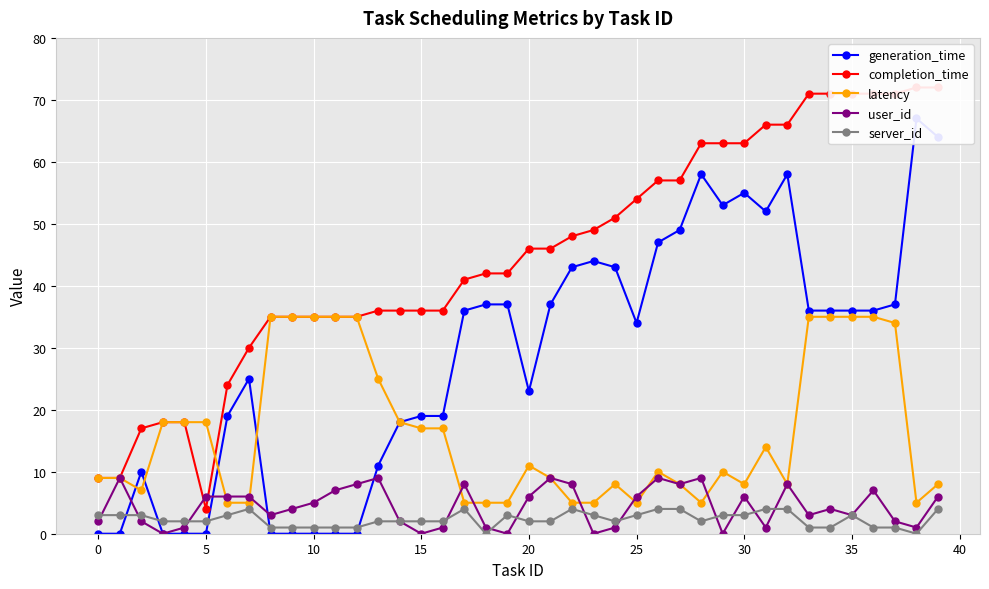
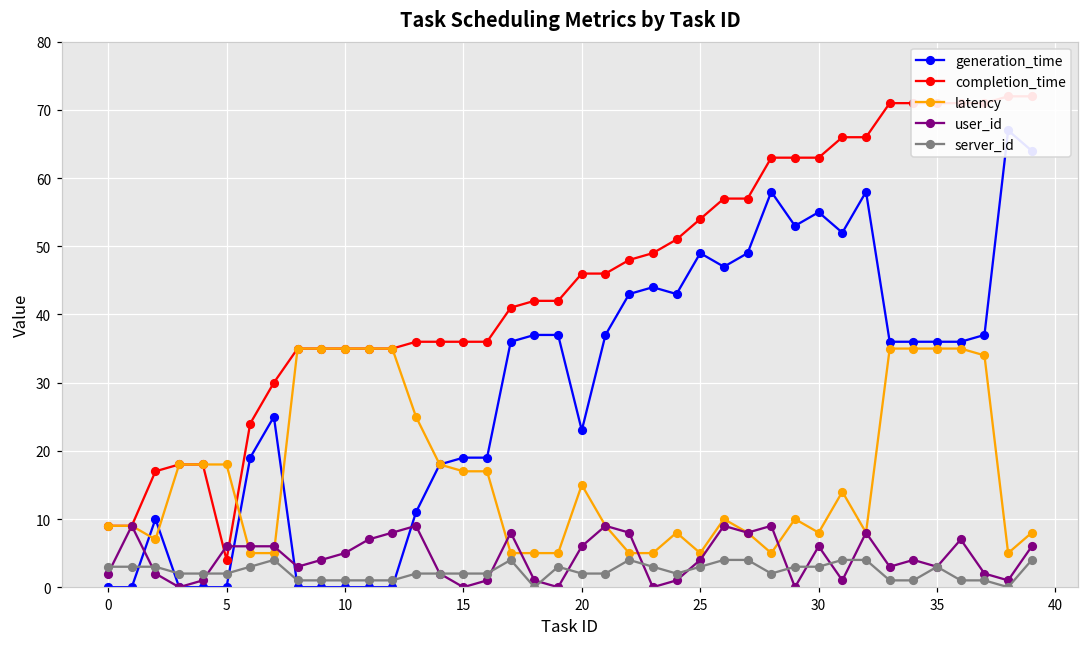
latency, 20: 11 -> 15
generation_time, 25: 34 -> 49
user_id, 25: 6 -> 4
